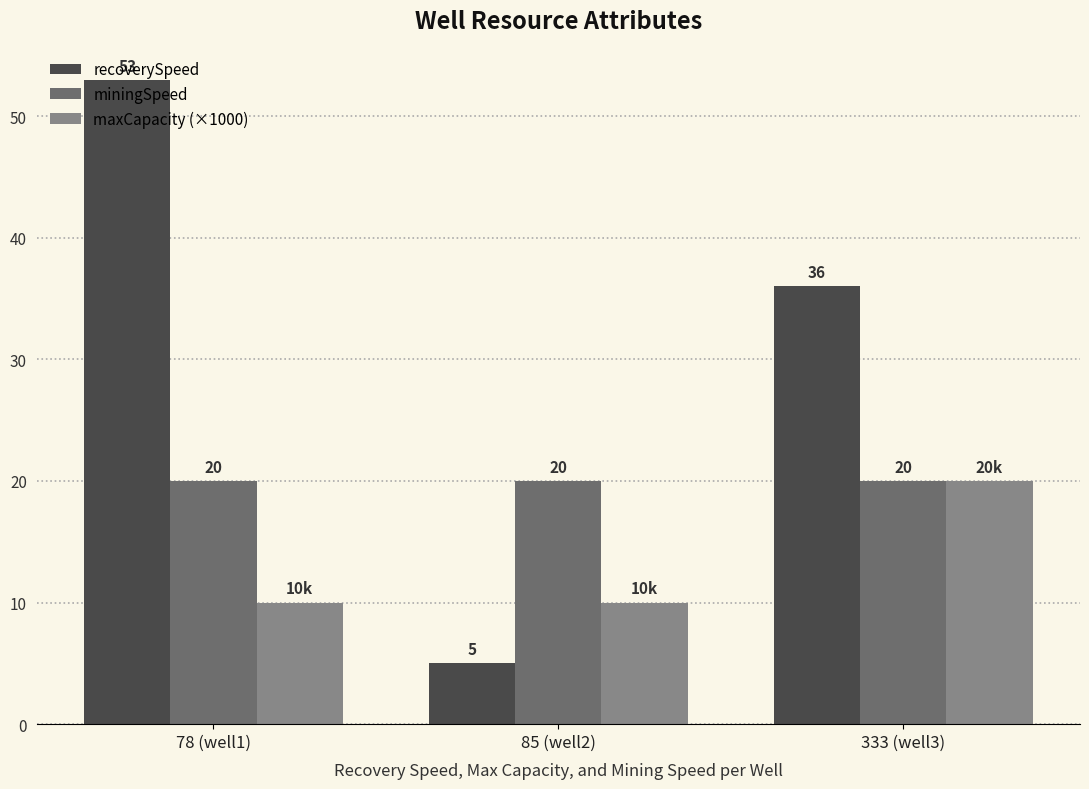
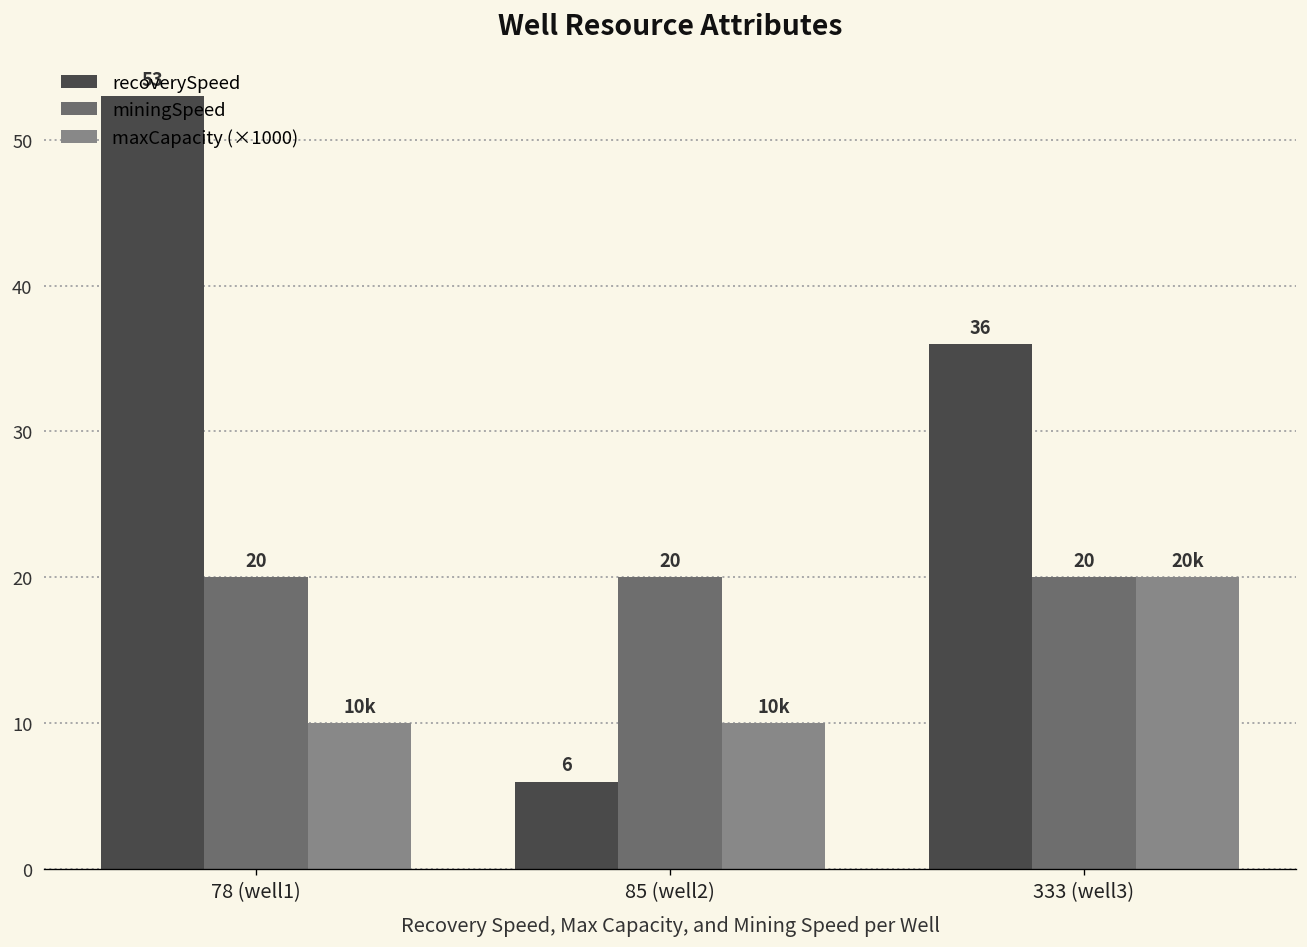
recoverySpeed, 85 (well2): 5 -> 6
